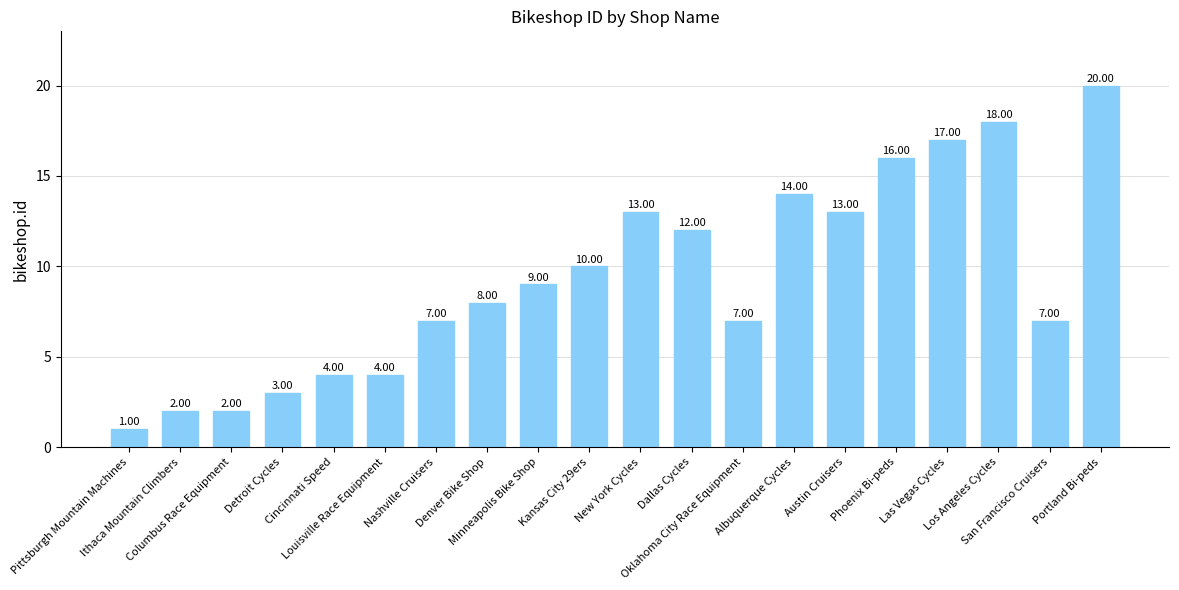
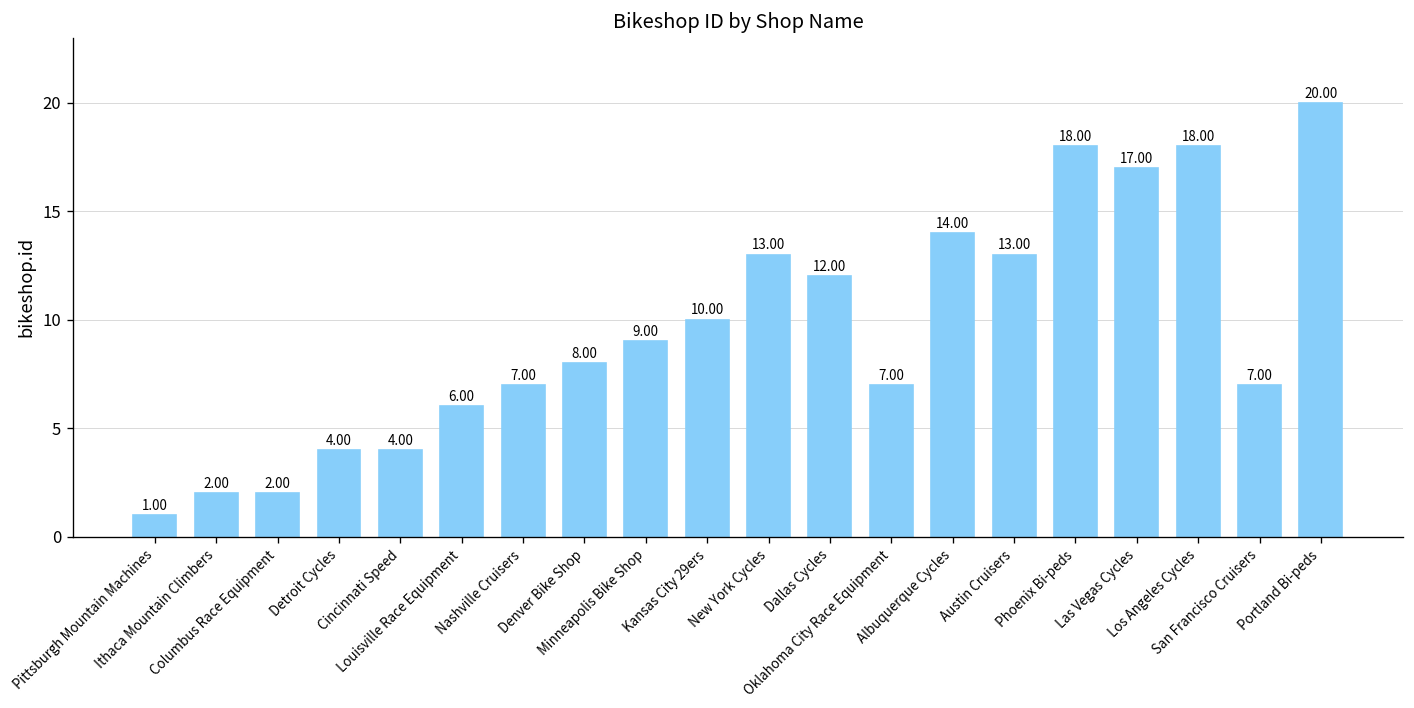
Detroit Cycles: 3.00 -> 4.00
Louisville Race Equipment: 4.00 -> 6.00
Phoenix Bi-peds: 16.00 -> 18.00
